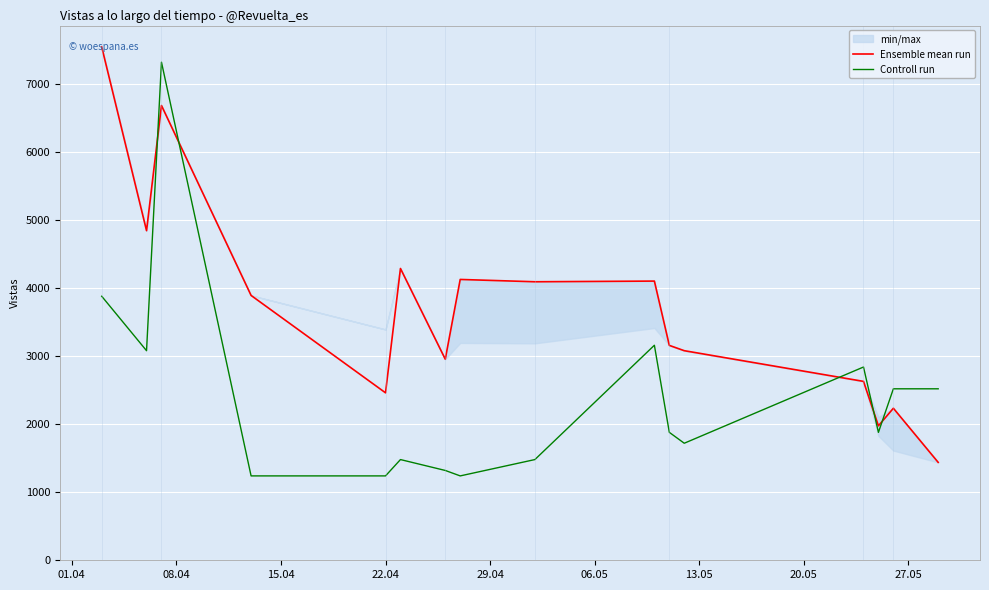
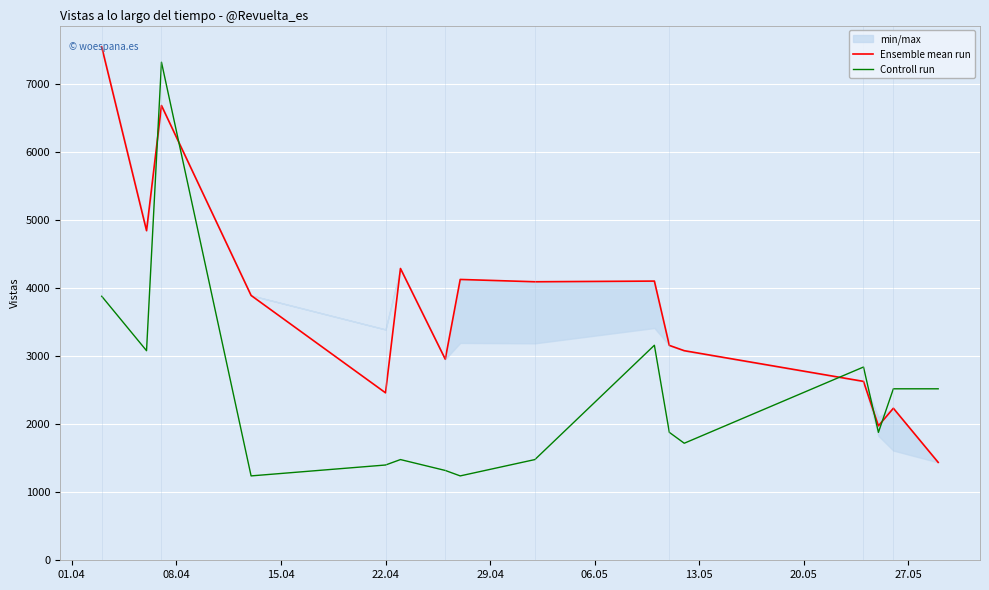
Controll run, 22.04: 1200 -> 1400
